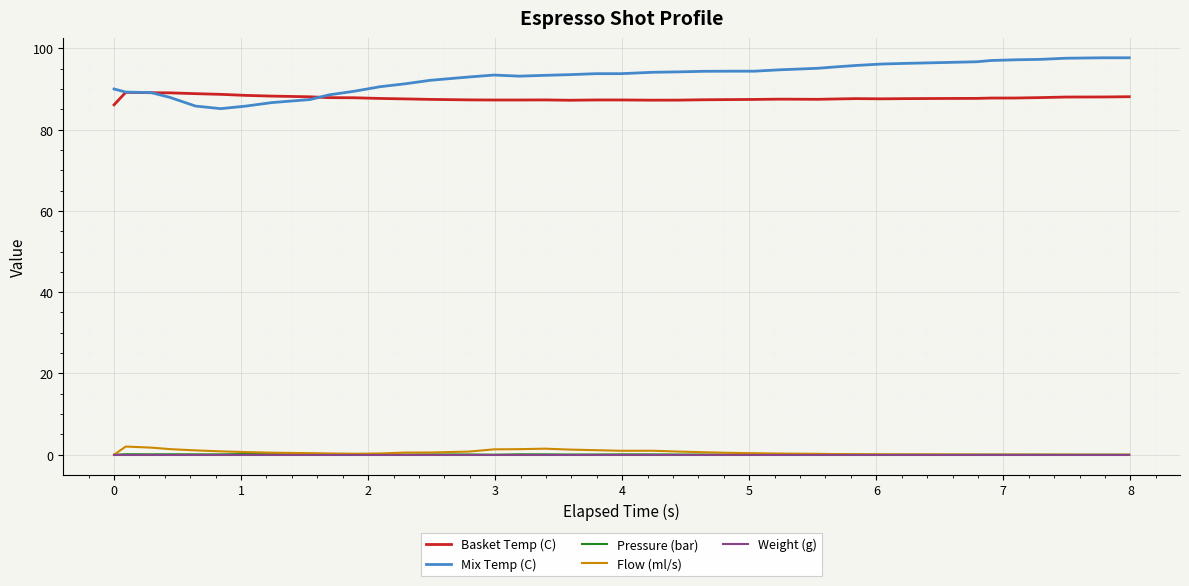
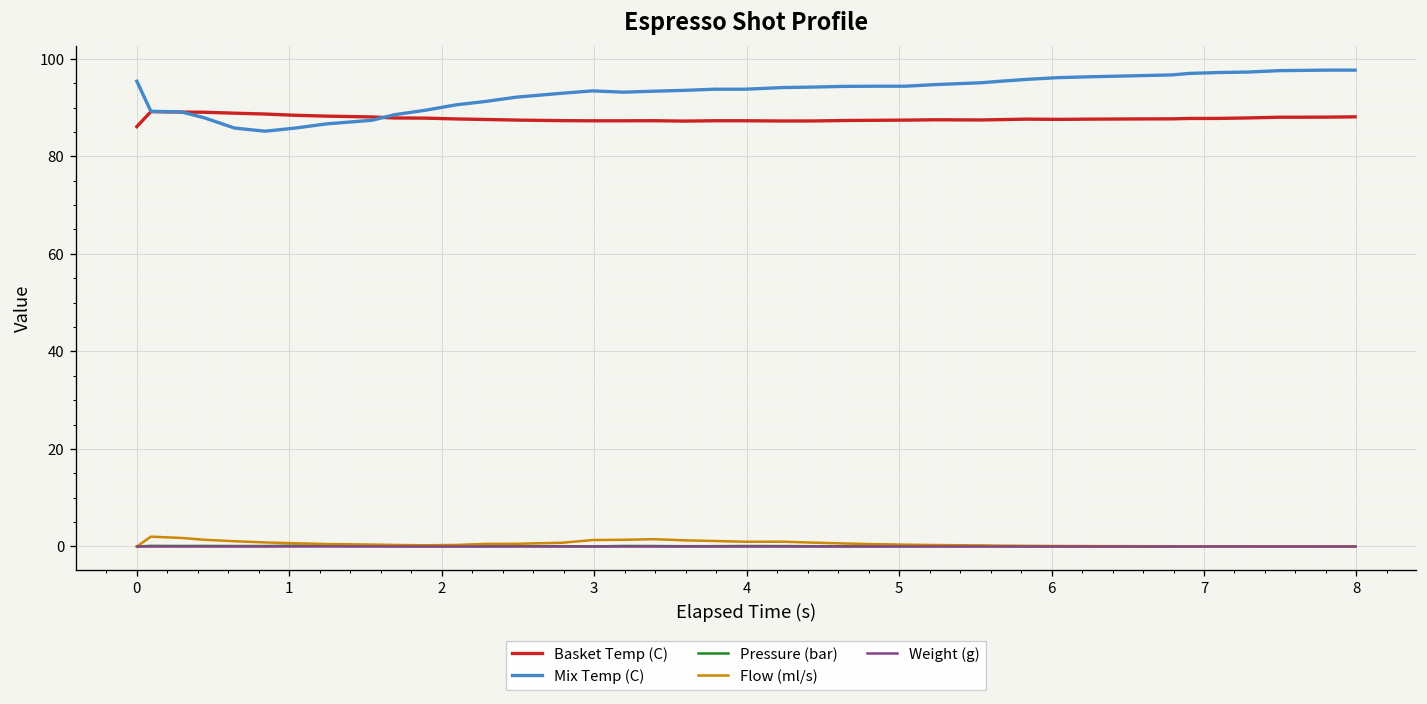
Mix Temp (C), 0: 90 -> 95
